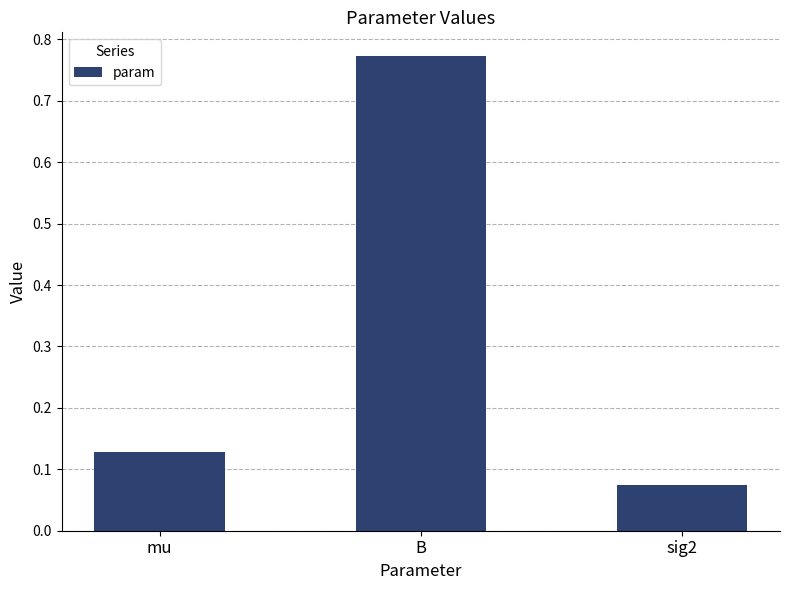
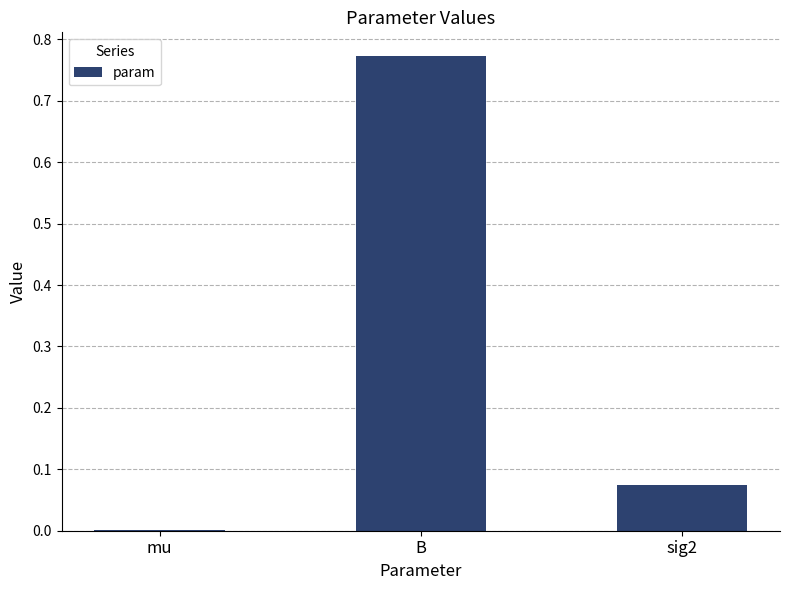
mu: 0.13 -> 0.00
